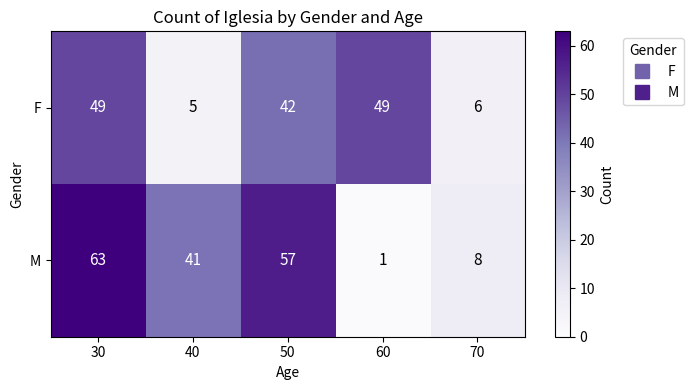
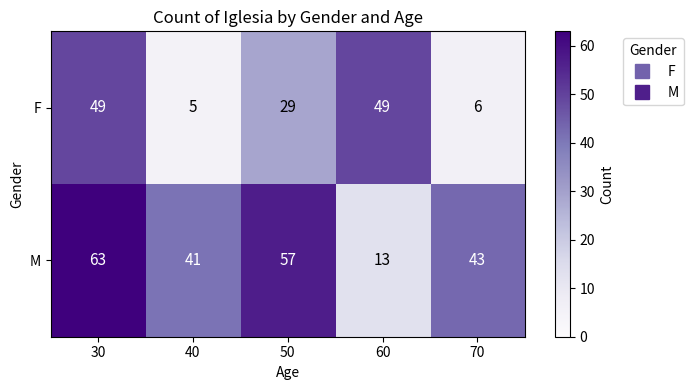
F, 50: 42 -> 29
M, 60: 1 -> 13
M, 70: 8 -> 43
